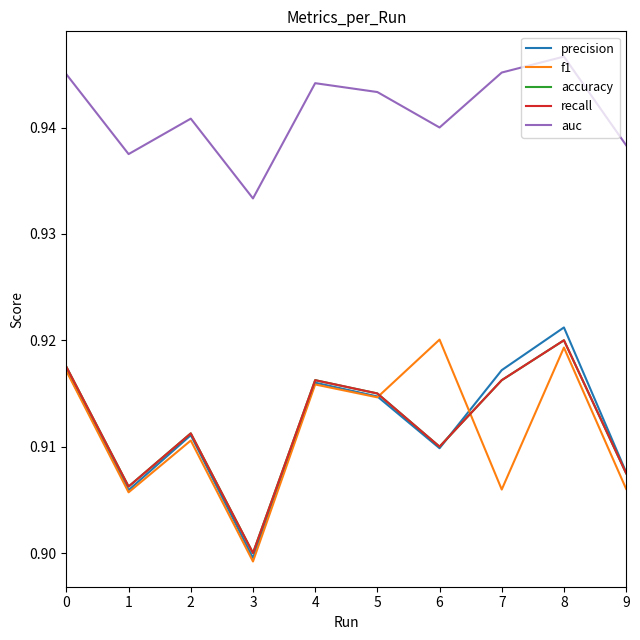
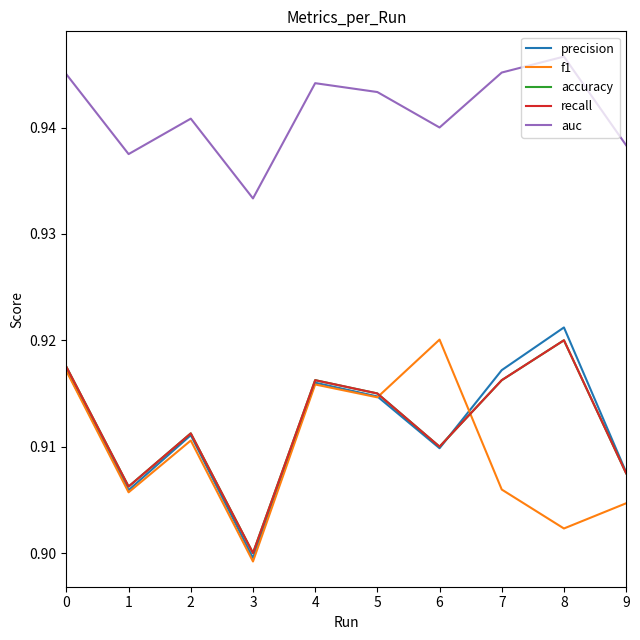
f1, 8: 0.9193 -> 0.9023
f1, 9: 0.9060 -> 0.9047
